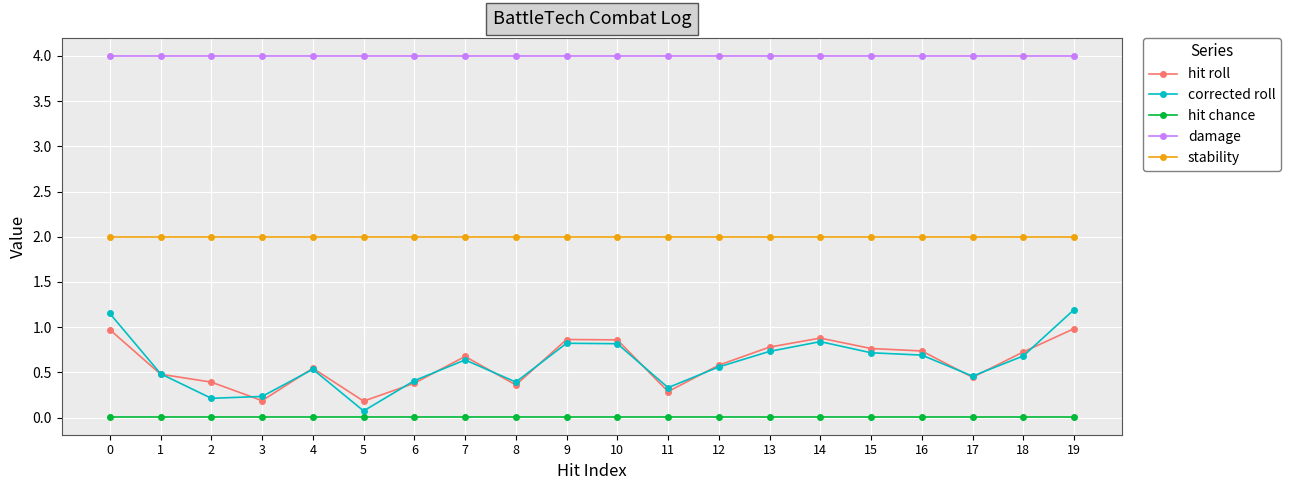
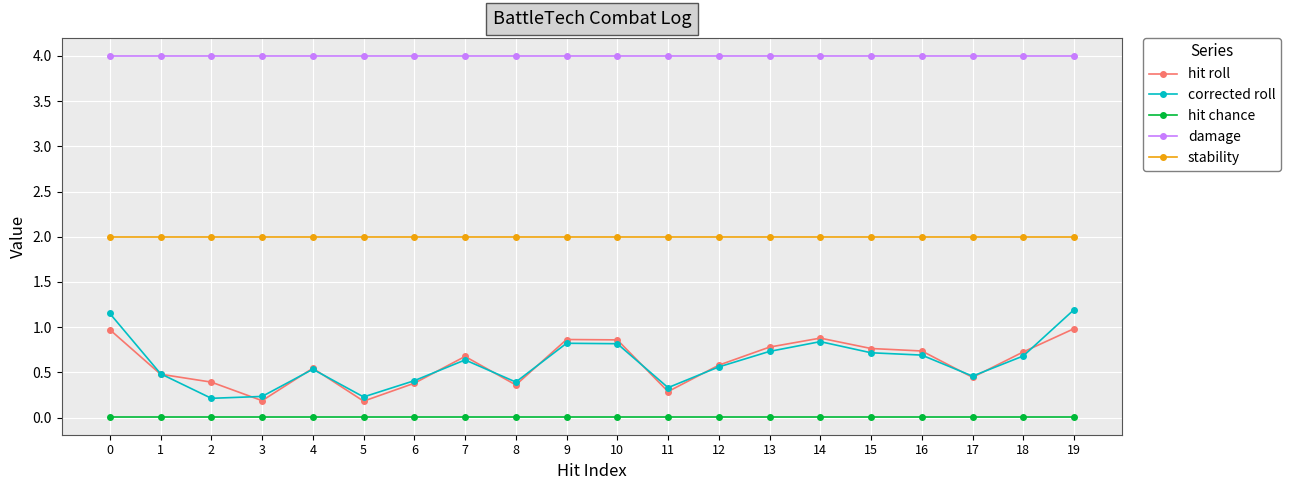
corrected roll, 5: 0.1 -> 0.2
